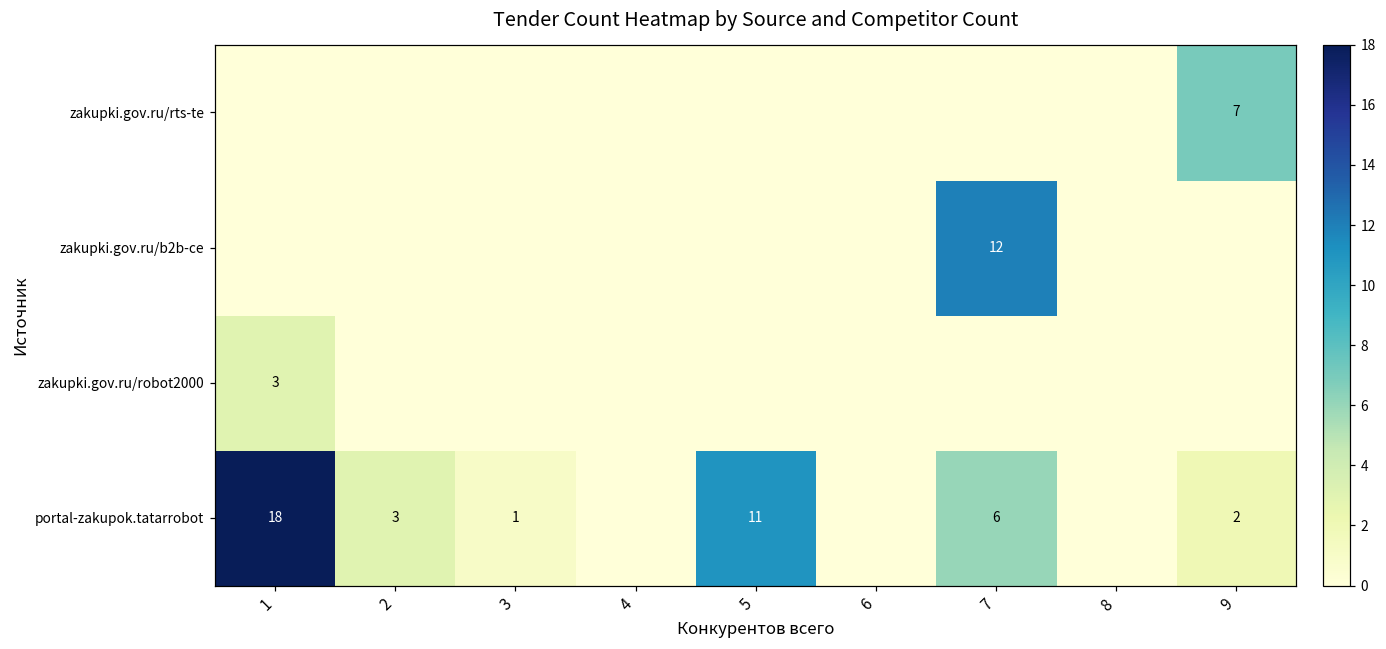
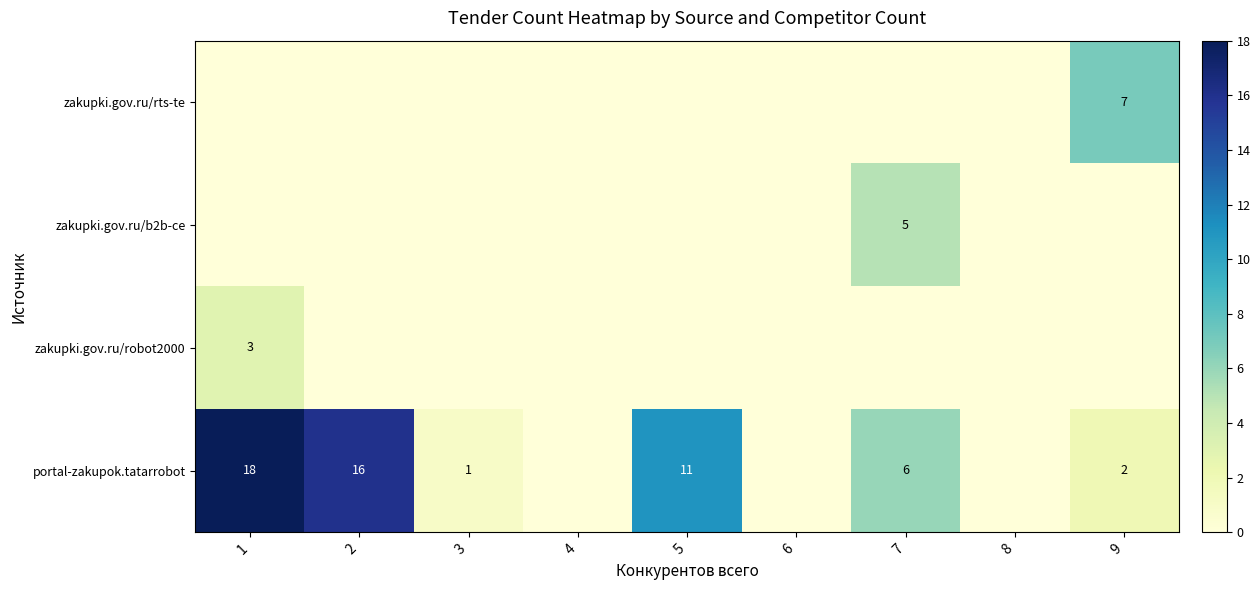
zakupki.gov.ru/b2b-ce, 7: 12 -> 5
portal-zakupok.tatarrobot, 2: 3 -> 16
